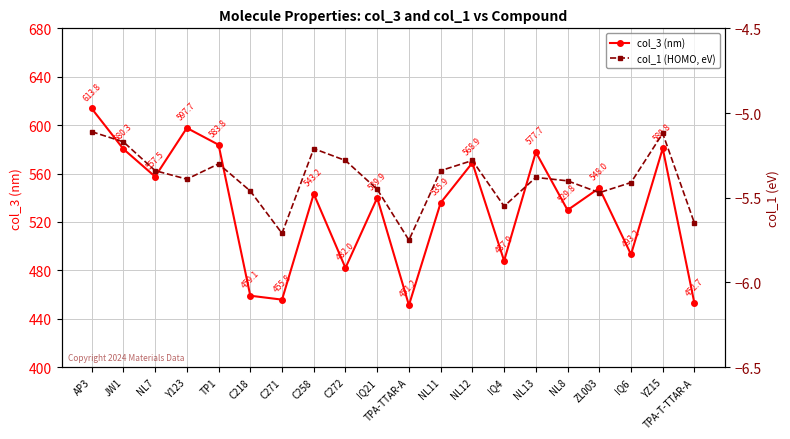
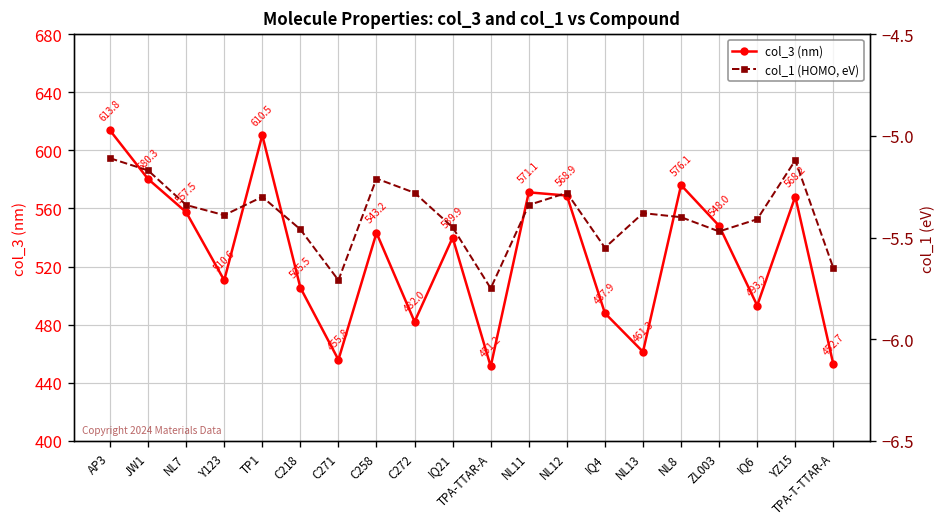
col_3 (nm), Y123: 597.7 -> 510.6
col_3 (nm), TP1: 583.8 -> 610.5
col_3 (nm), C218: 459.1 -> 505.5
col_3 (nm), NL11: 535.9 -> 571.1
col_3 (nm), NL13: 577.7 -> 461.3
col_3 (nm), NL8: 529.8 -> 576.1
col_3 (nm), YZ15: 580.8 -> 568.2
